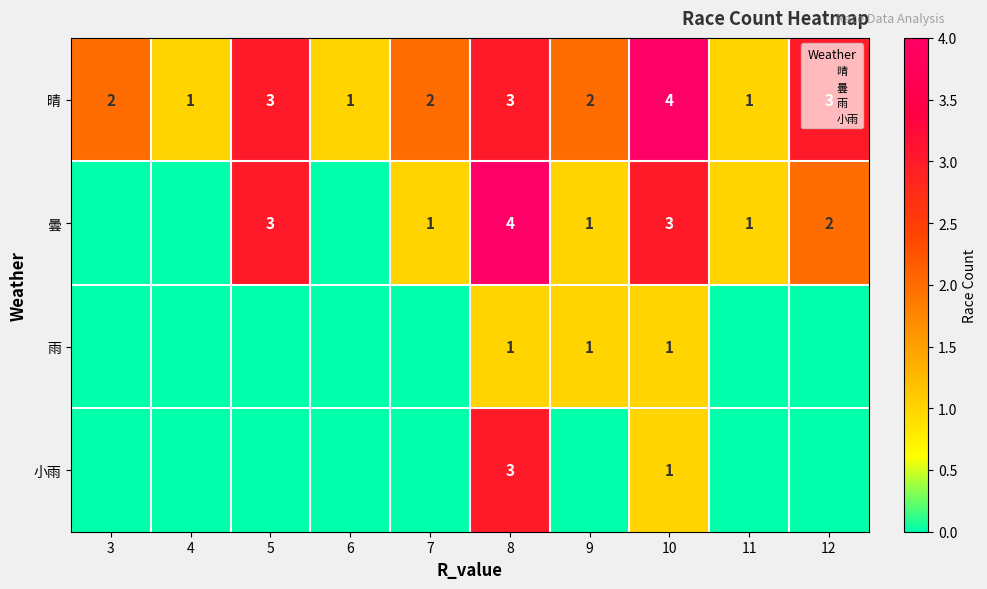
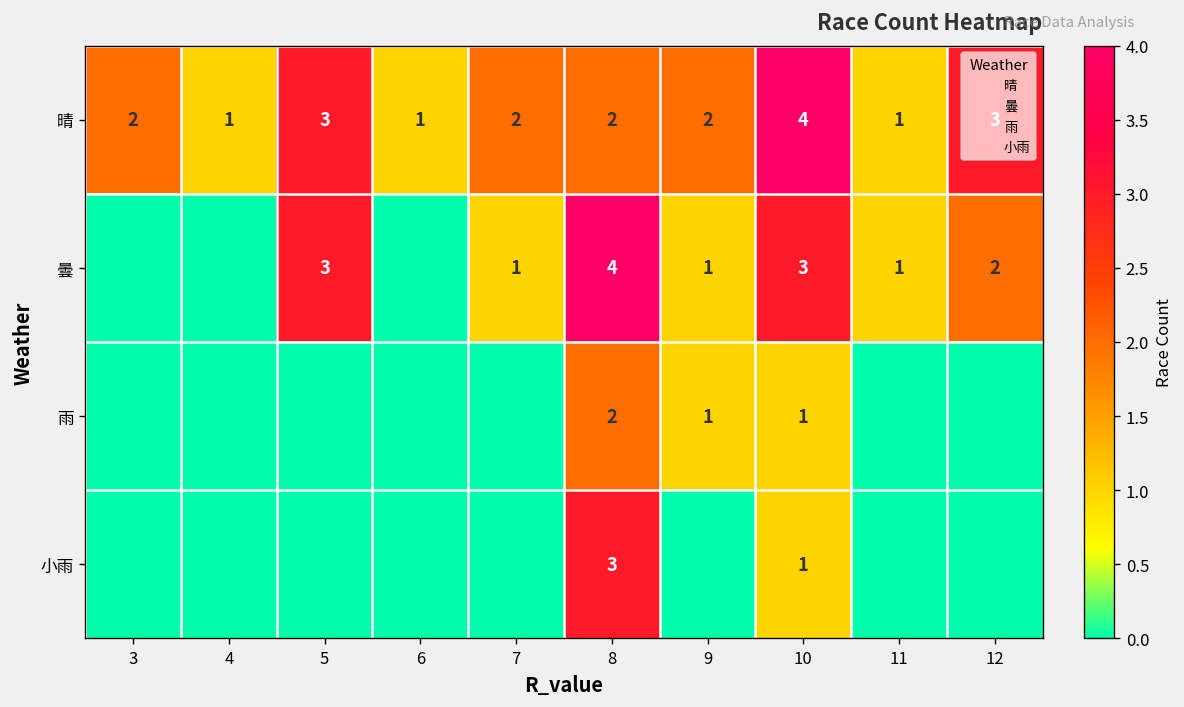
晴, 8: 3 -> 2
雨, 8: 1 -> 2
